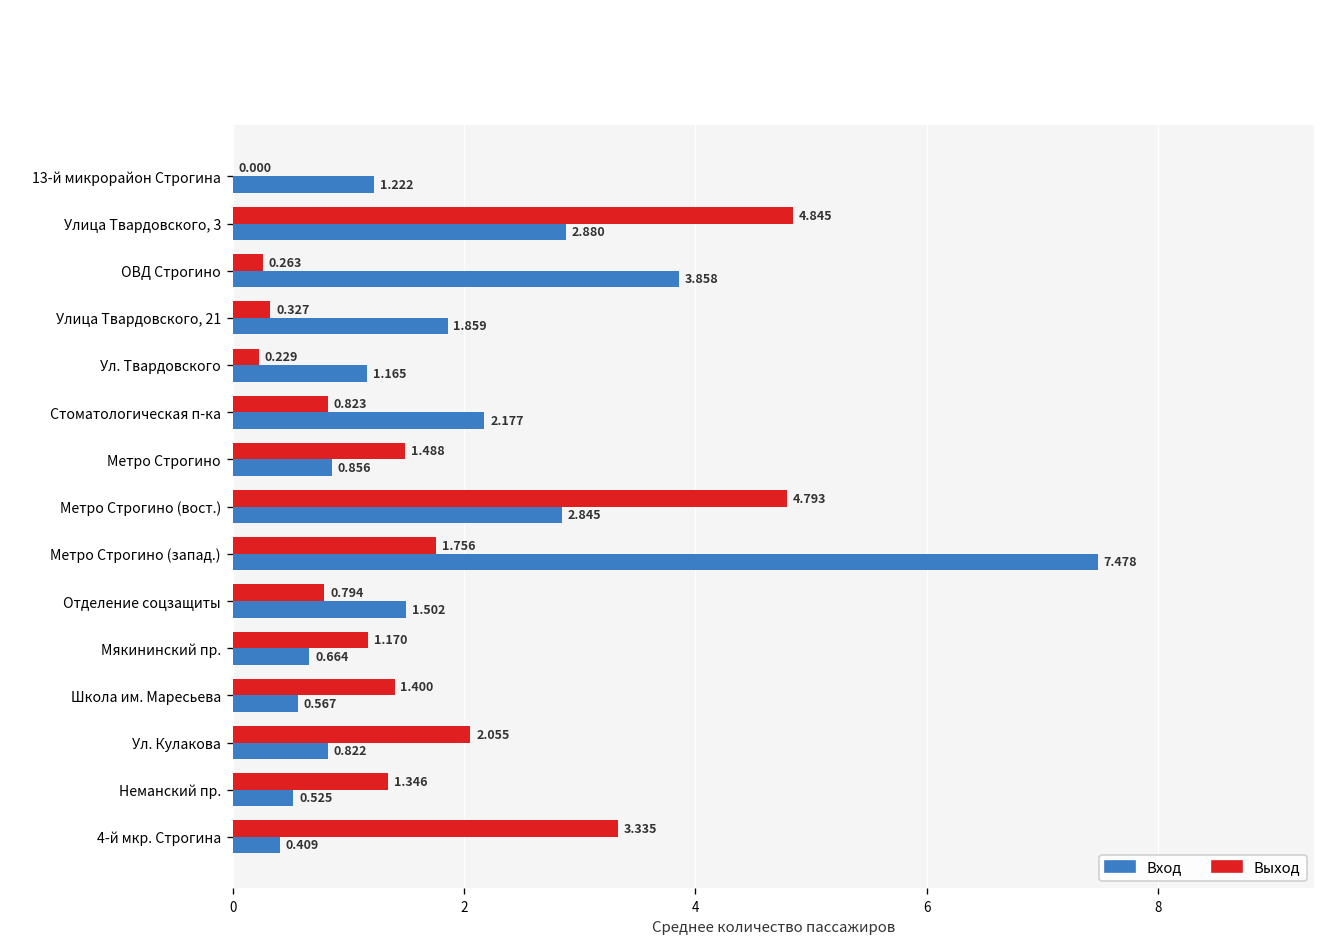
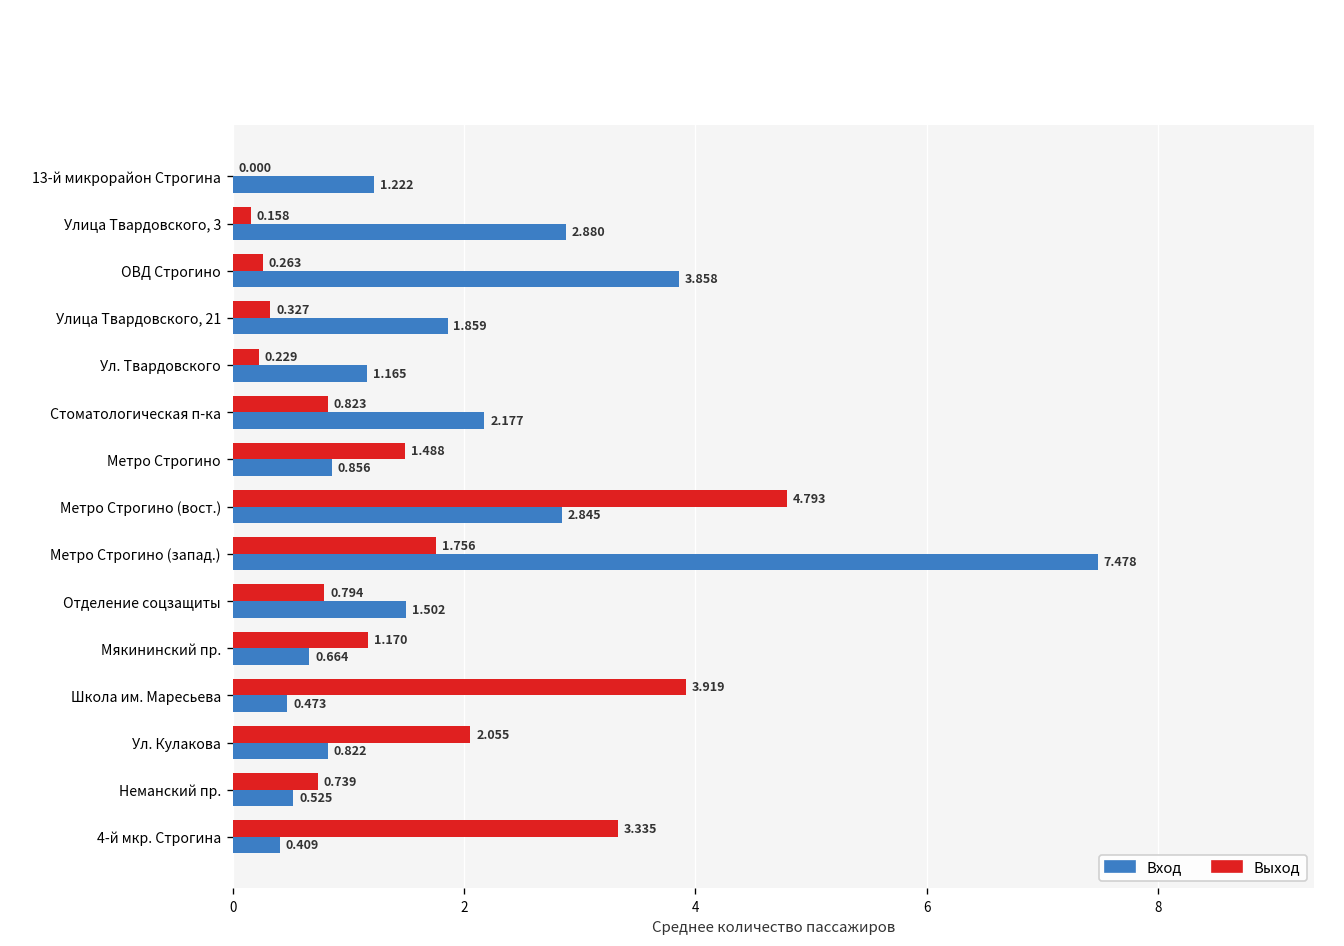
Выход, Улица Твардовского, 3: 4.845 -> 0.158
Выход, Школа им. Маресьева: 1.400 -> 3.919
Вход, Школа им. Маресьева: 0.567 -> 0.473
Выход, Неманский пр.: 1.346 -> 0.739
